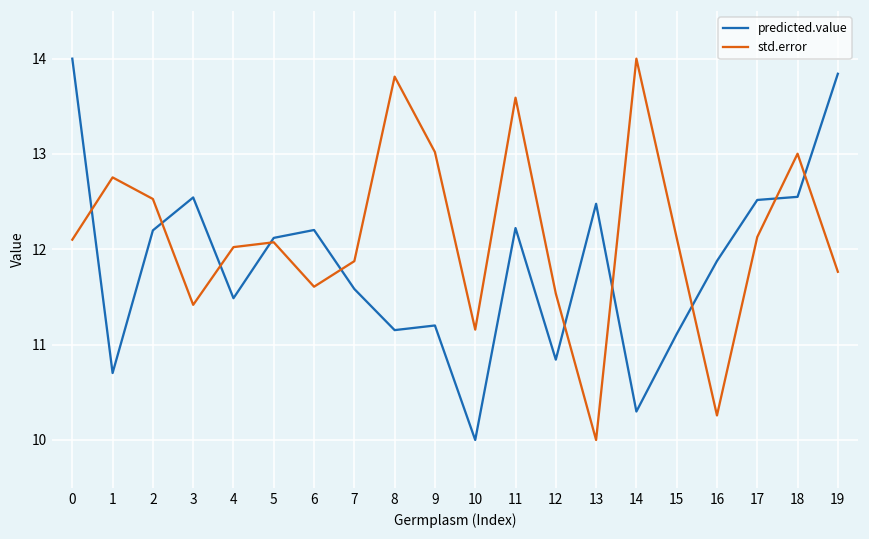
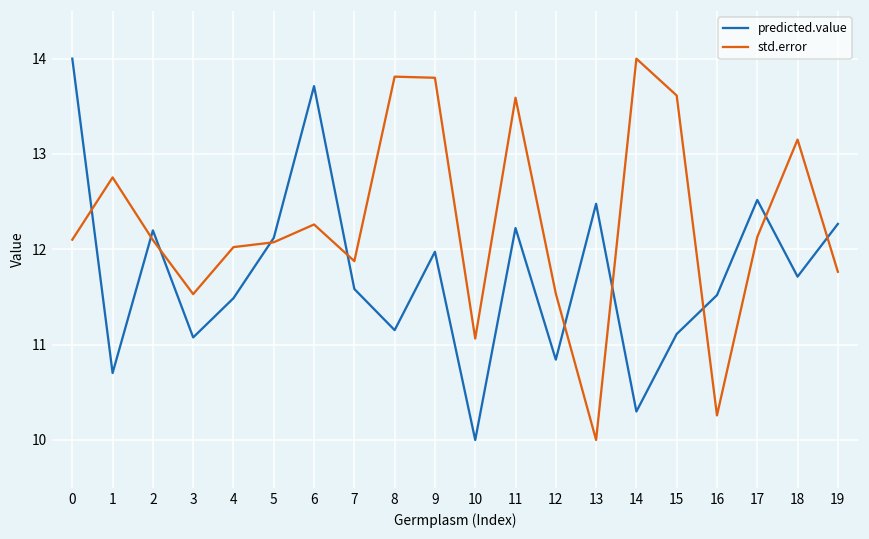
std.error, 2: 12.5 -> 12.1
predicted.value, 3: 12.5 -> 11.1
std.error, 3: 11.4 -> 11.5
predicted.value, 6: 12.2 -> 13.7
std.error, 6: 11.6 -> 12.3
predicted.value, 9: 11.2 -> 12.0
std.error, 9: 13.0 -> 13.8
std.error, 10: 11.2 -> 11.1
std.error, 15: 12.1 -> 13.6
predicted.value, 16: 11.9 -> 11.5
predicted.value, 18: 12.6 -> 11.7
std.error, 18: 13.0 -> 13.2
predicted.value, 19: 13.8 -> 12.3
